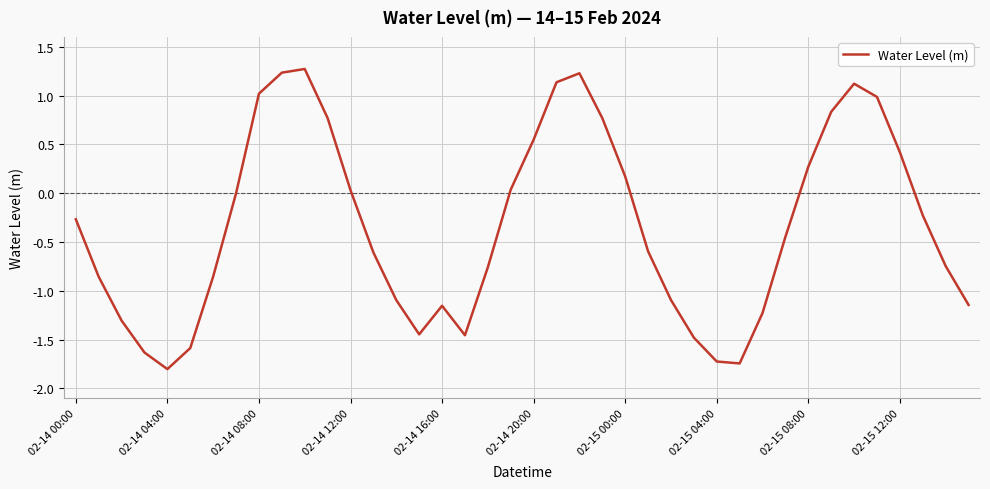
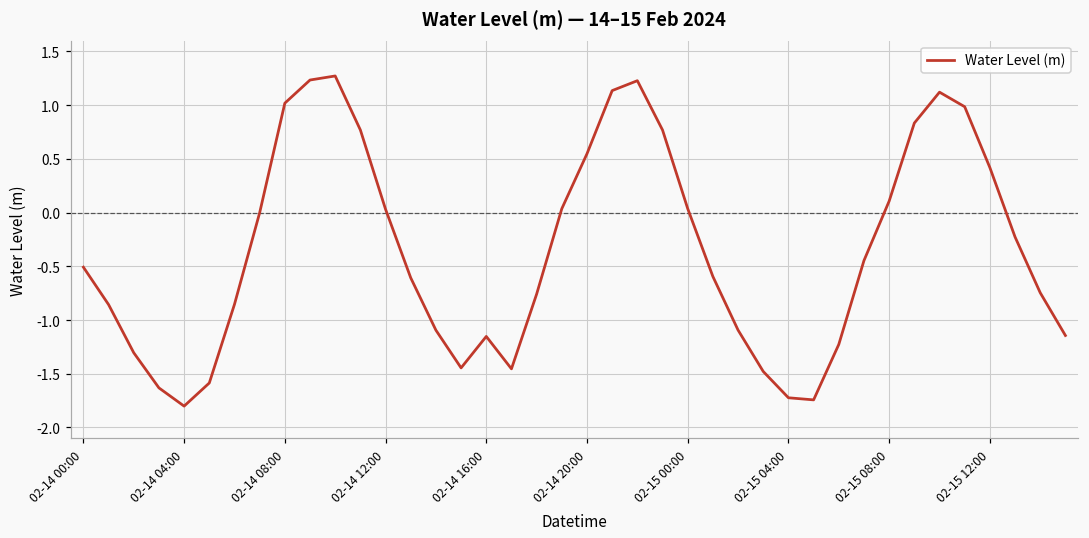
02-14 00:00: -0.3 -> -0.5
02-15 00:00: 0.2 -> 0.0
02-15 08:00: 0.3 -> 0.1
